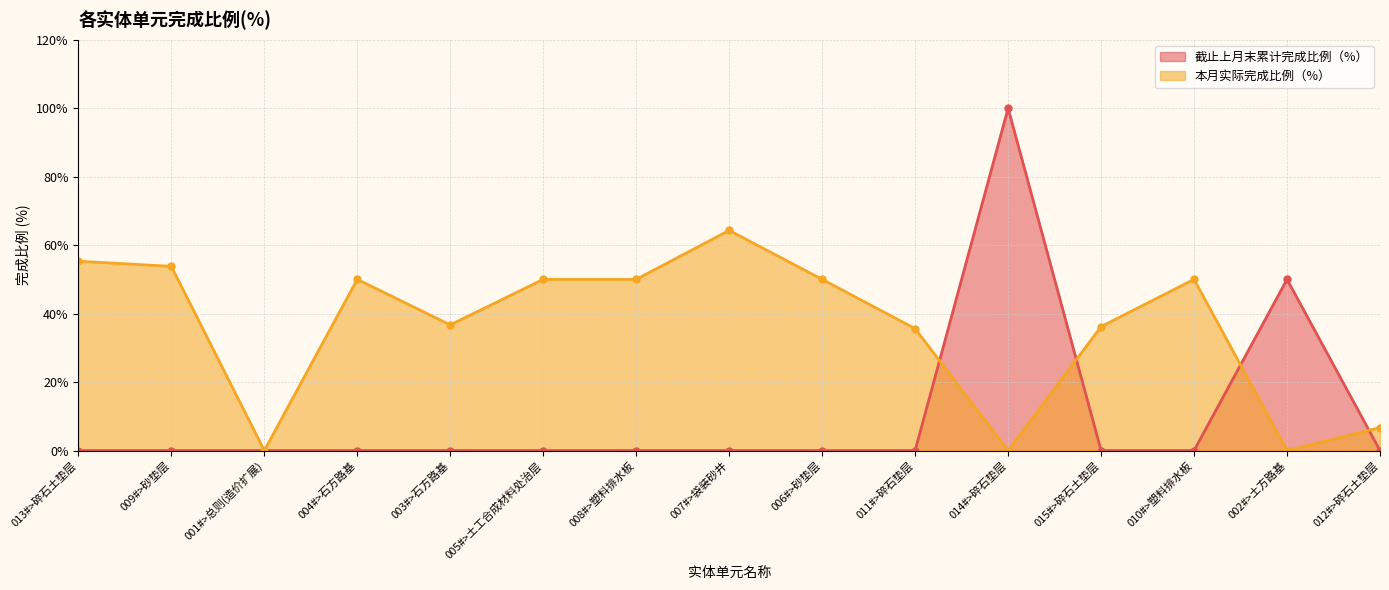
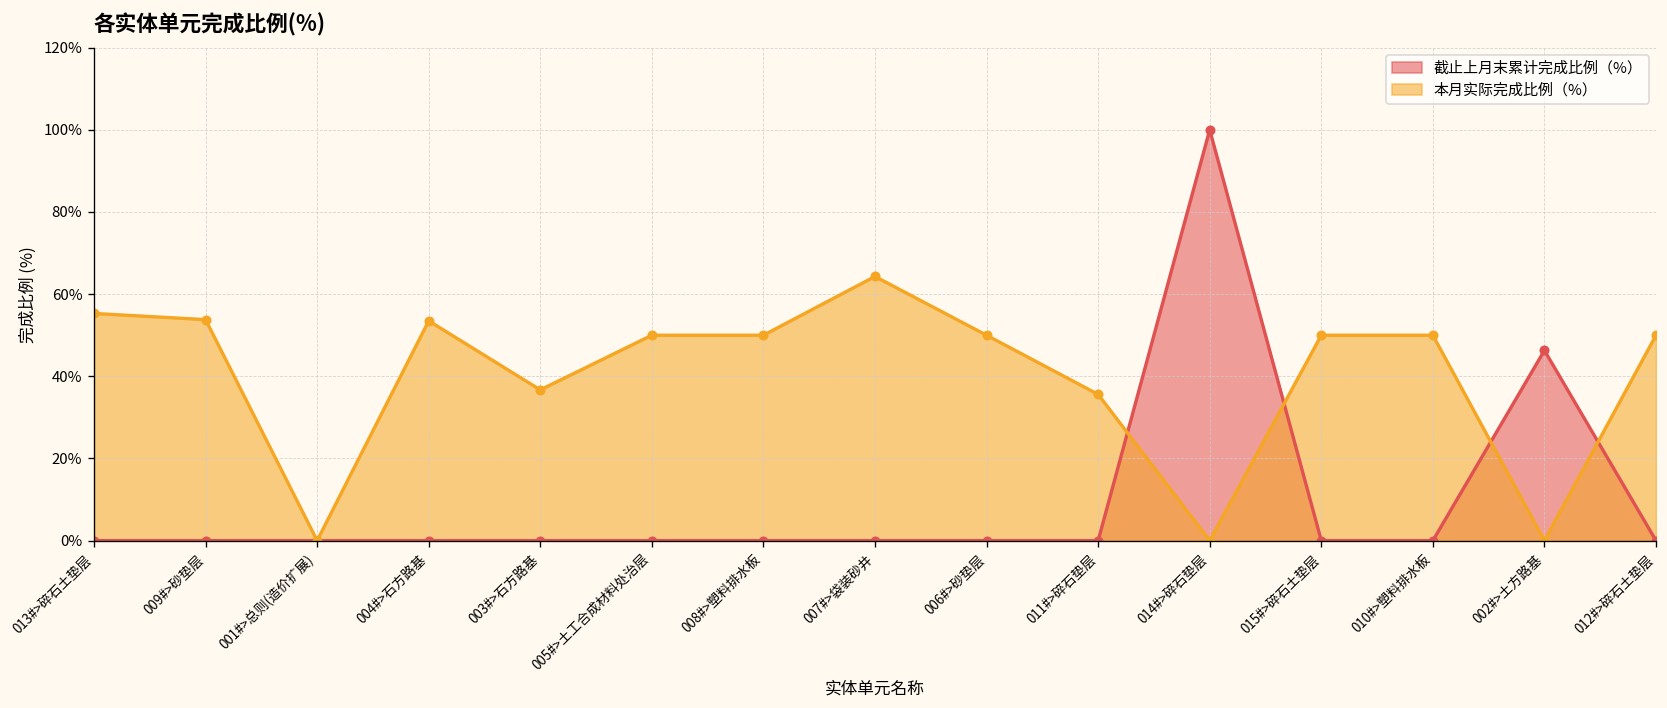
本月实际完成比例（%）, 004#>石方路基: 50% -> 54%
本月实际完成比例（%）, 015#>碎石土垫层: 36% -> 50%
截止上月末累计完成比例（%）, 002#>土方路基: 50% -> 46%
本月实际完成比例（%）, 012#>碎石土垫层: 7% -> 50%
